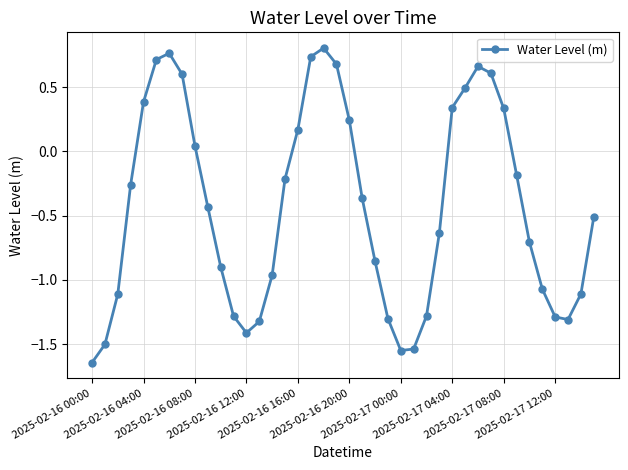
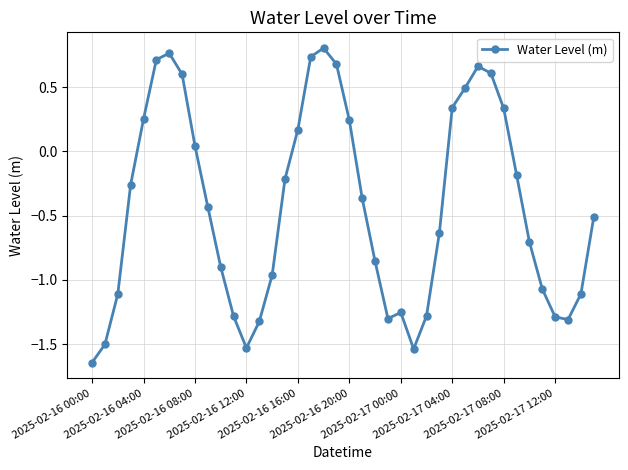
2025-02-16 04:00: 0.39 -> 0.25
2025-02-16 12:00: -1.41 -> -1.53
2025-02-17 00:00: -1.55 -> -1.25
